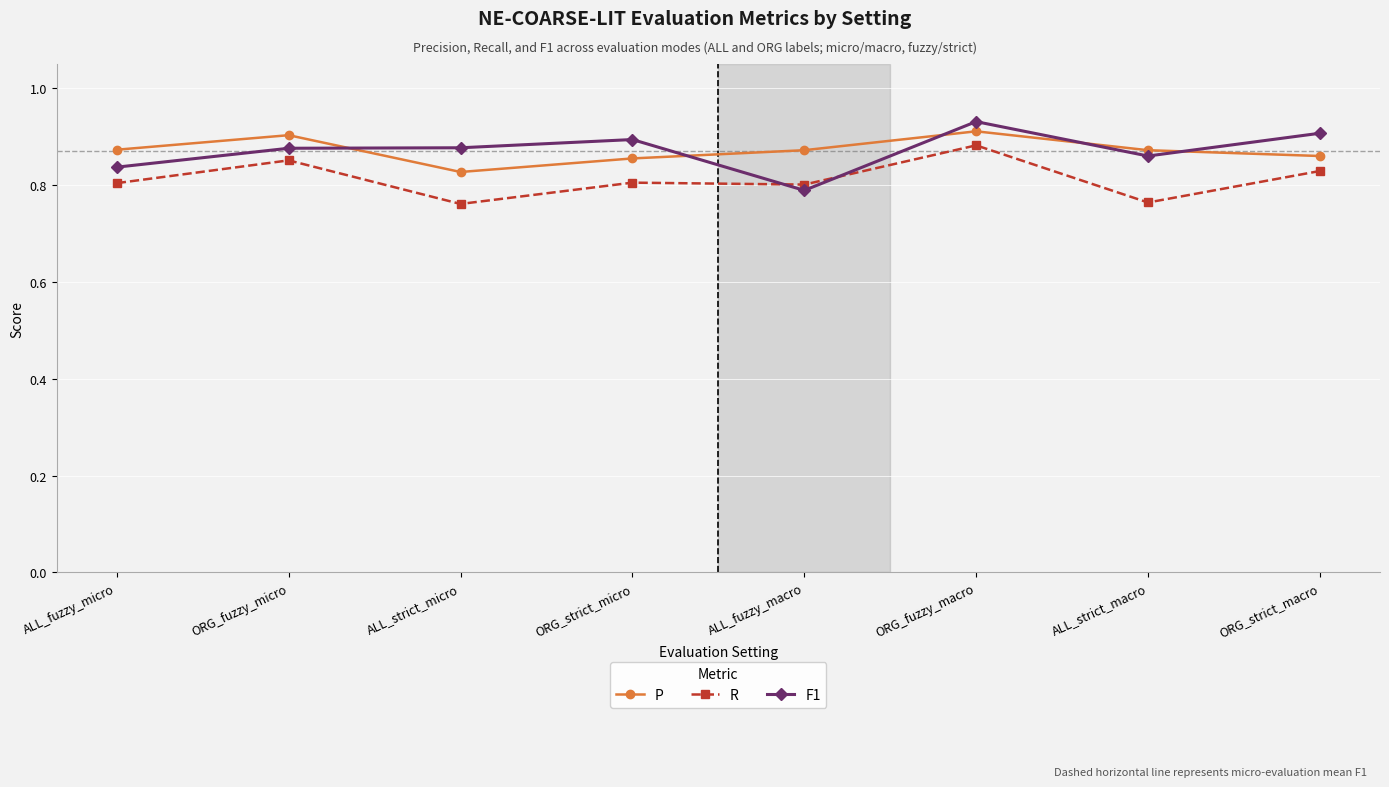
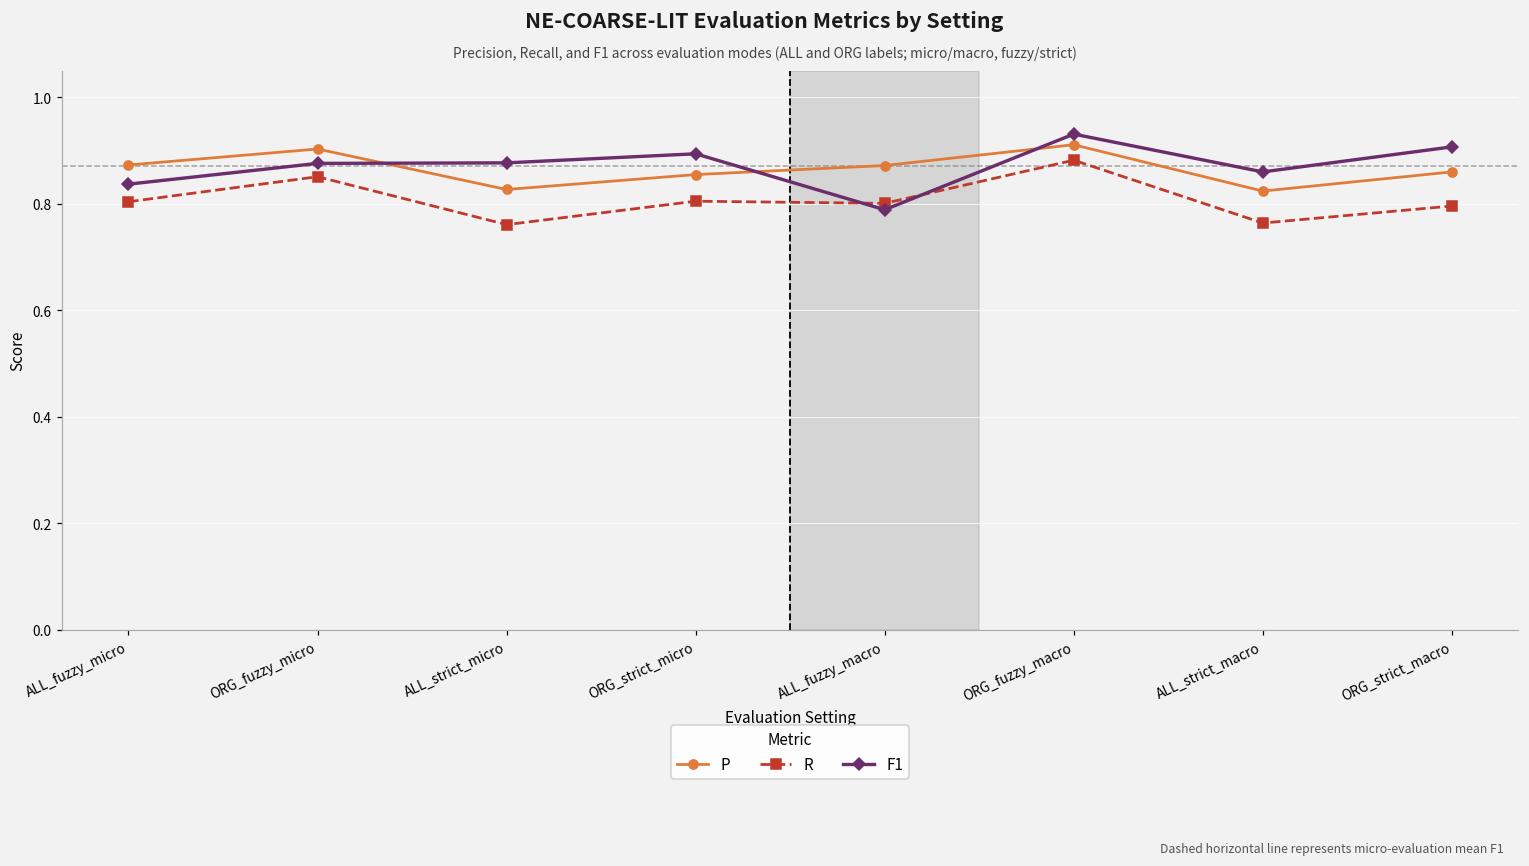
P, ALL_strict_macro: 0.87 -> 0.82
R, ORG_strict_macro: 0.83 -> 0.80
